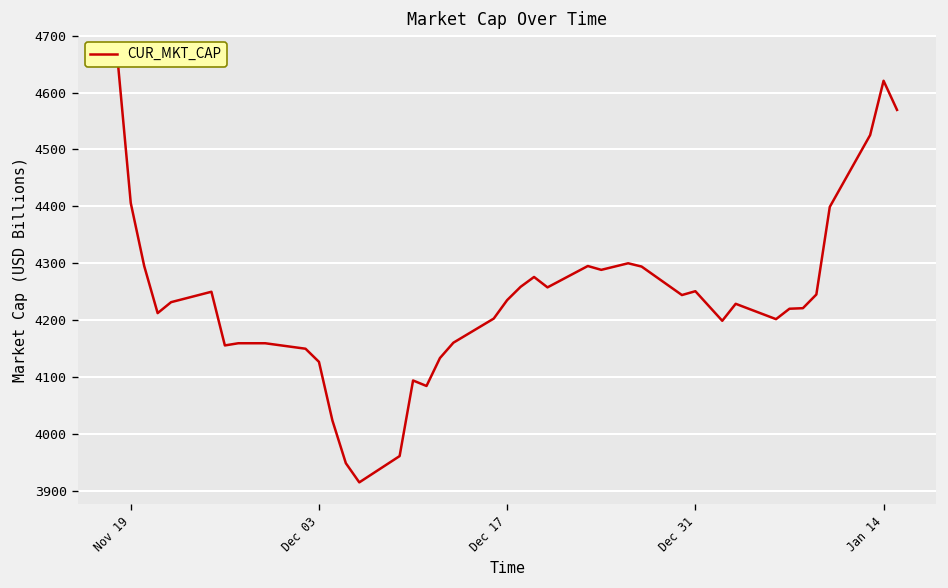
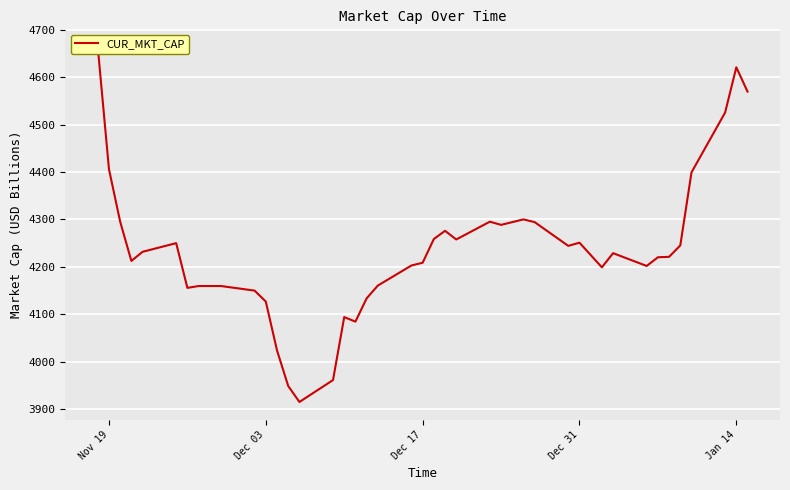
Dec 17: 4240 -> 4210
